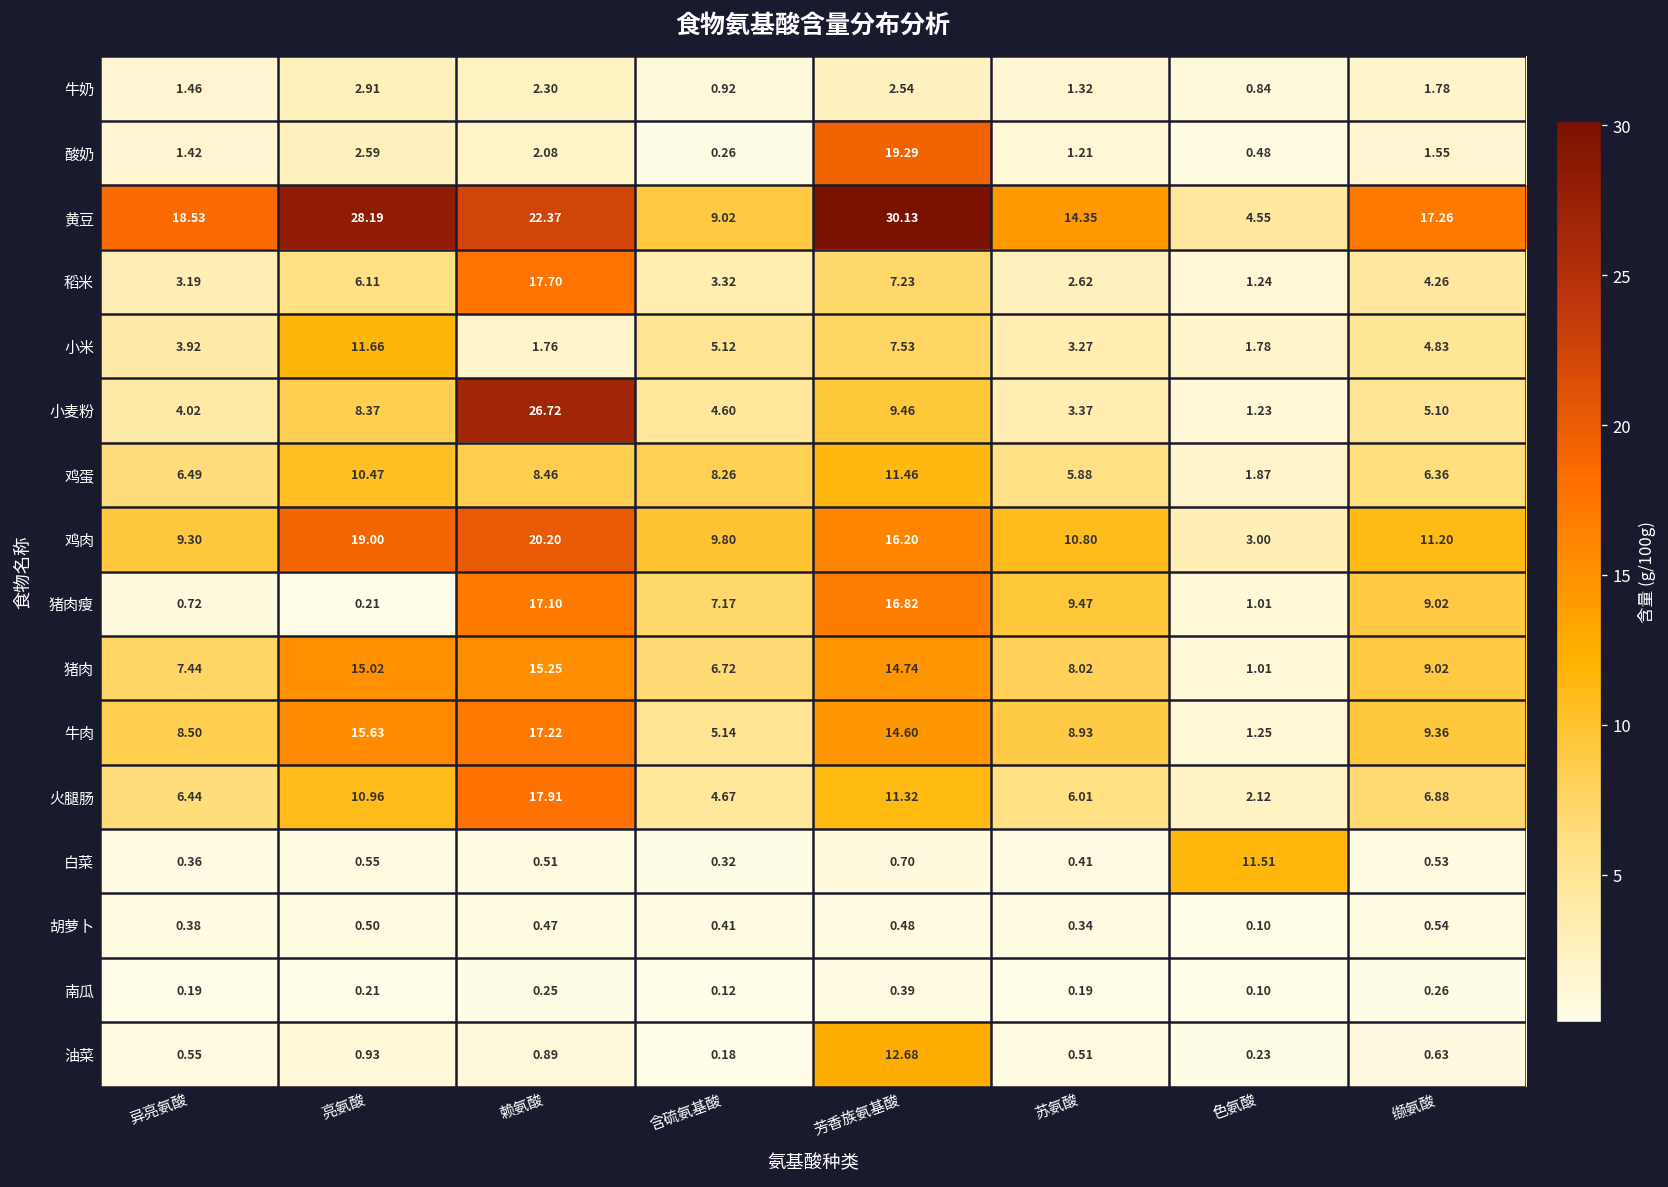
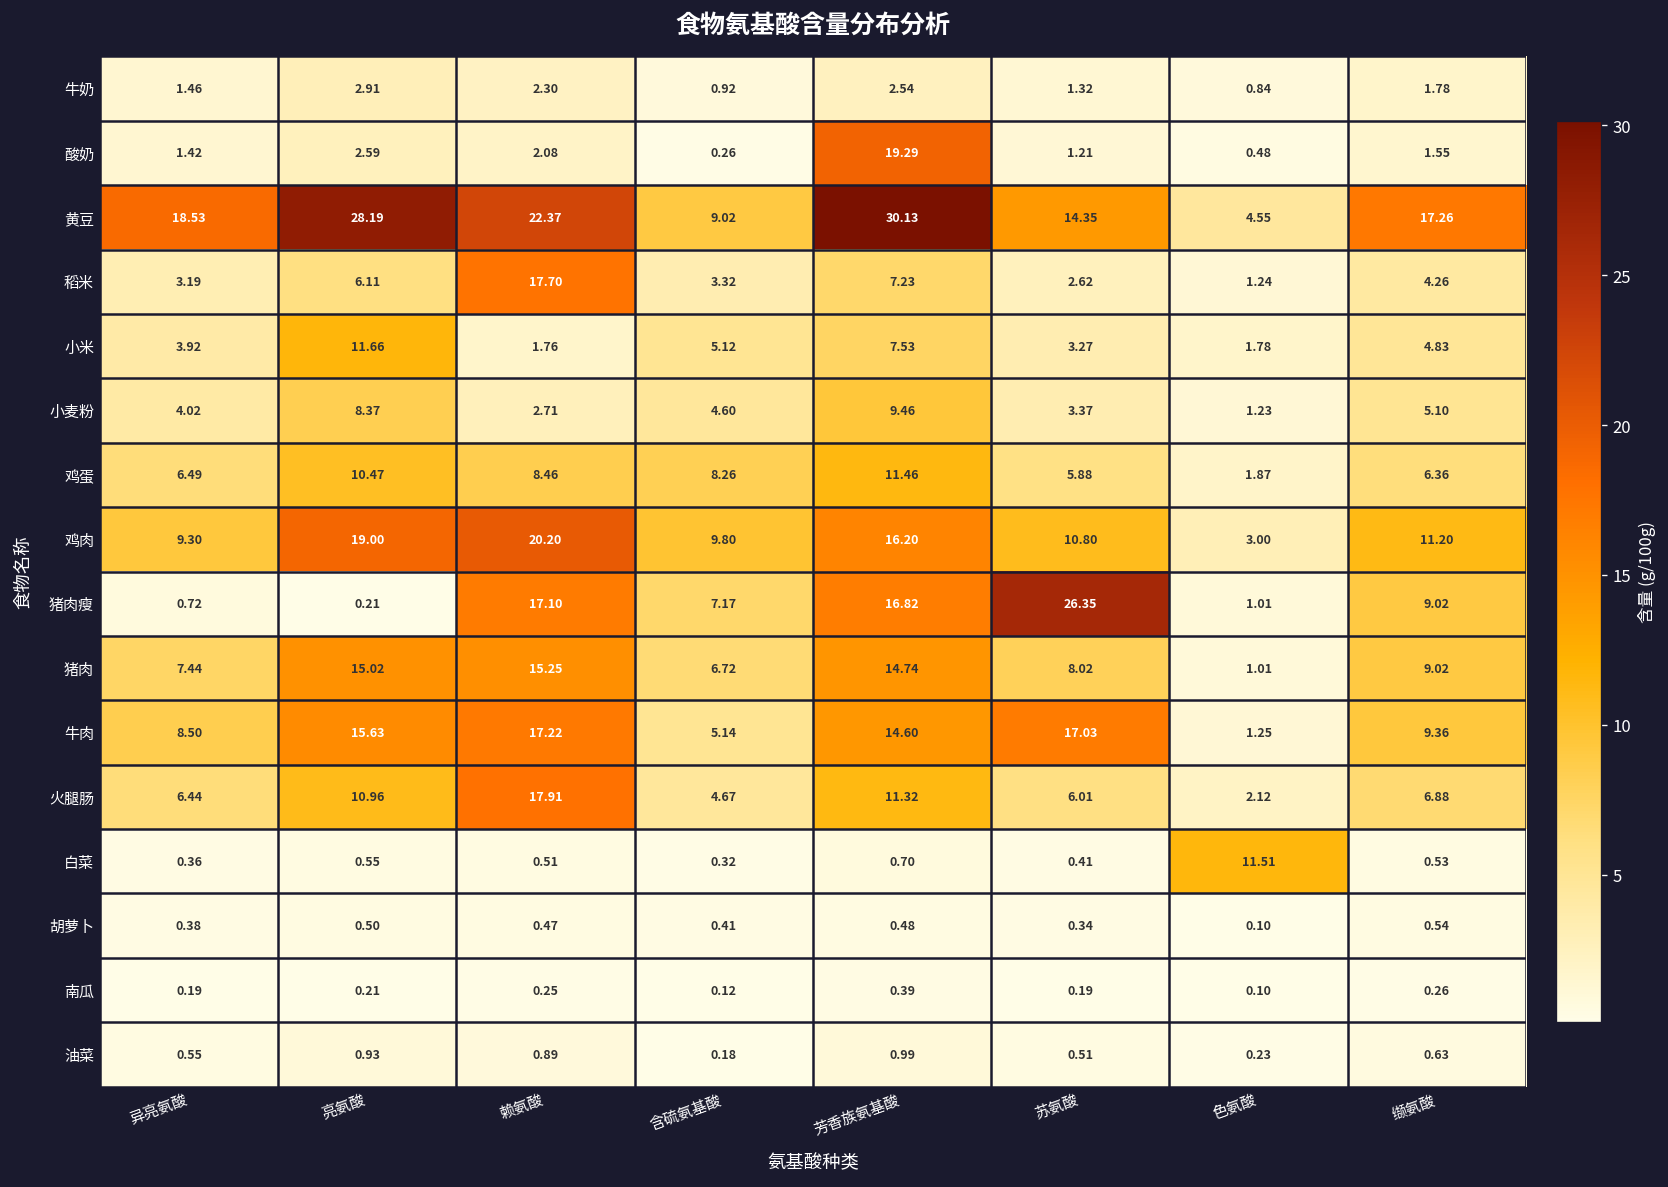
小麦粉, 赖氨酸: 26.72 -> 2.71
猪肉瘦, 苏氨酸: 9.47 -> 26.35
牛肉, 苏氨酸: 8.93 -> 17.03
油菜, 芳香族氨基酸: 12.68 -> 0.99
